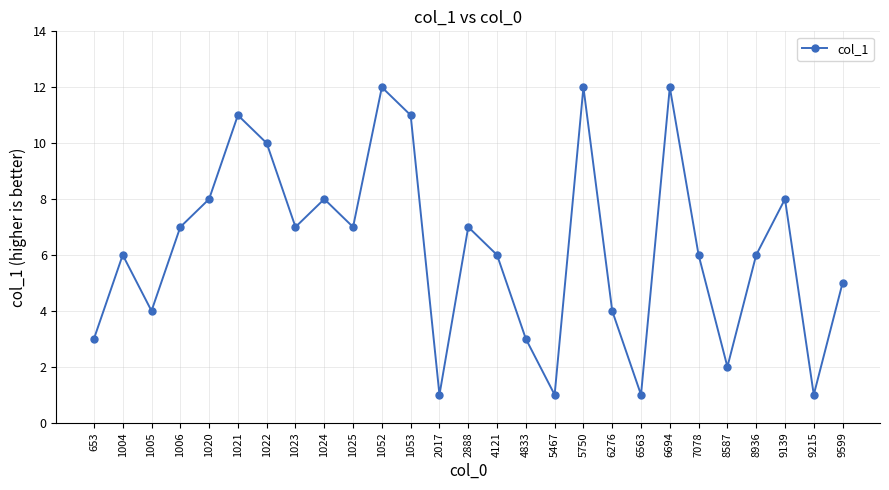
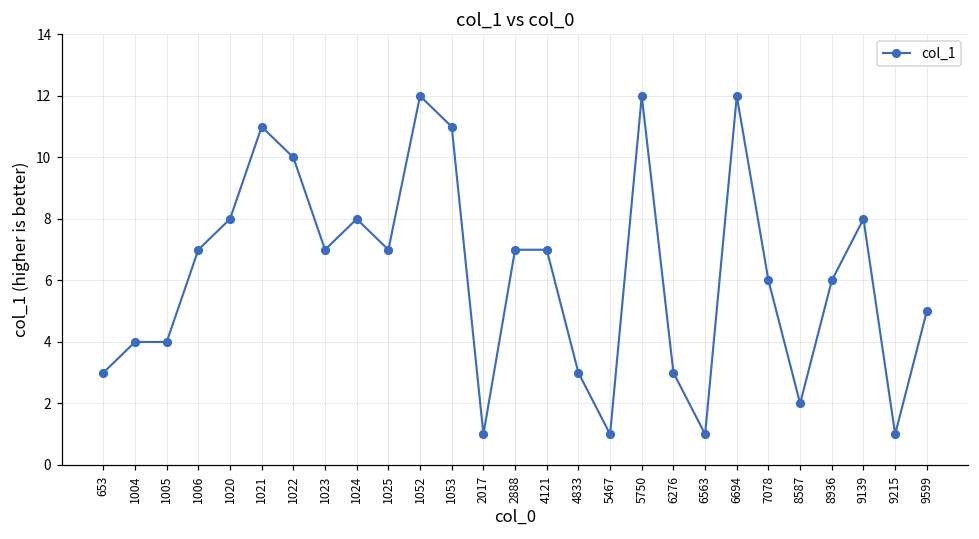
1004: 6 -> 4
4121: 6 -> 7
6276: 4 -> 3
